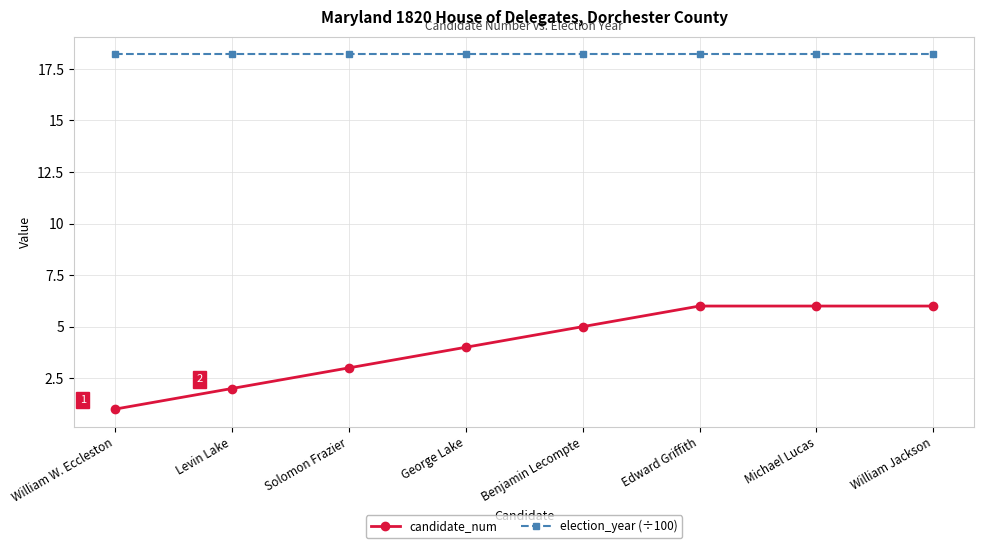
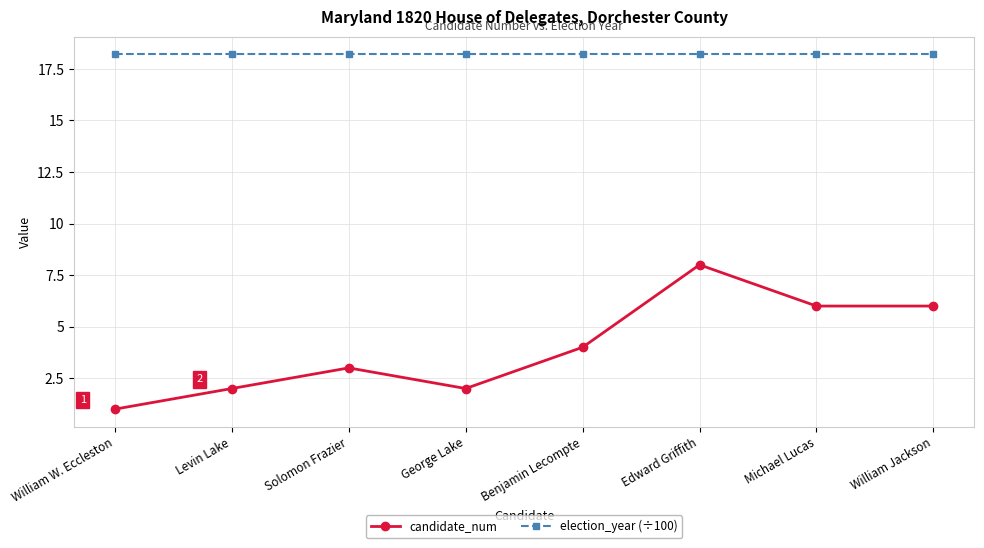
candidate_num, George Lake: 4 -> 2
candidate_num, Benjamin Lecompte: 5 -> 4
candidate_num, Edward Griffith: 6 -> 8
